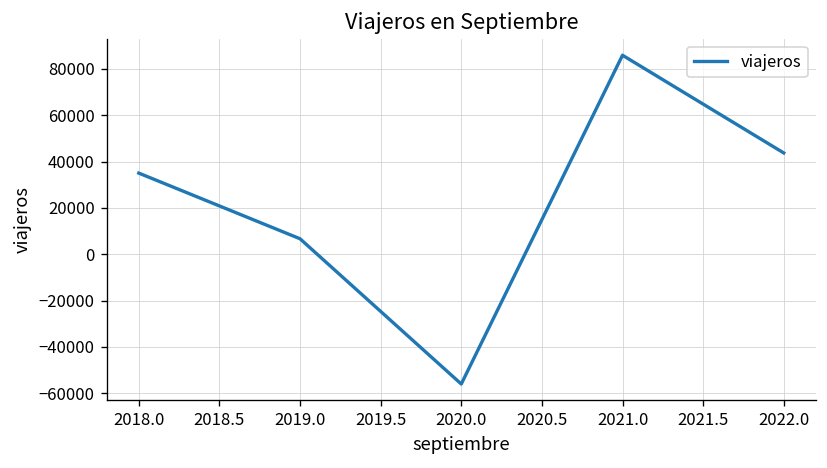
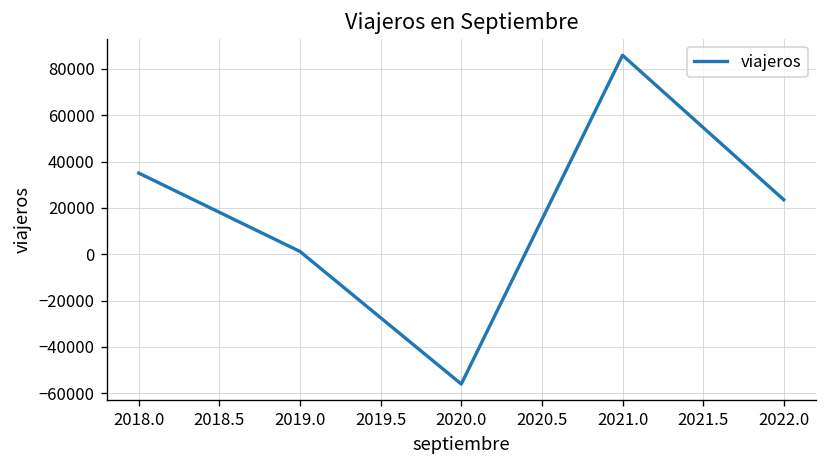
2019.0: 7000 -> 1000
2022.0: 44000 -> 24000
